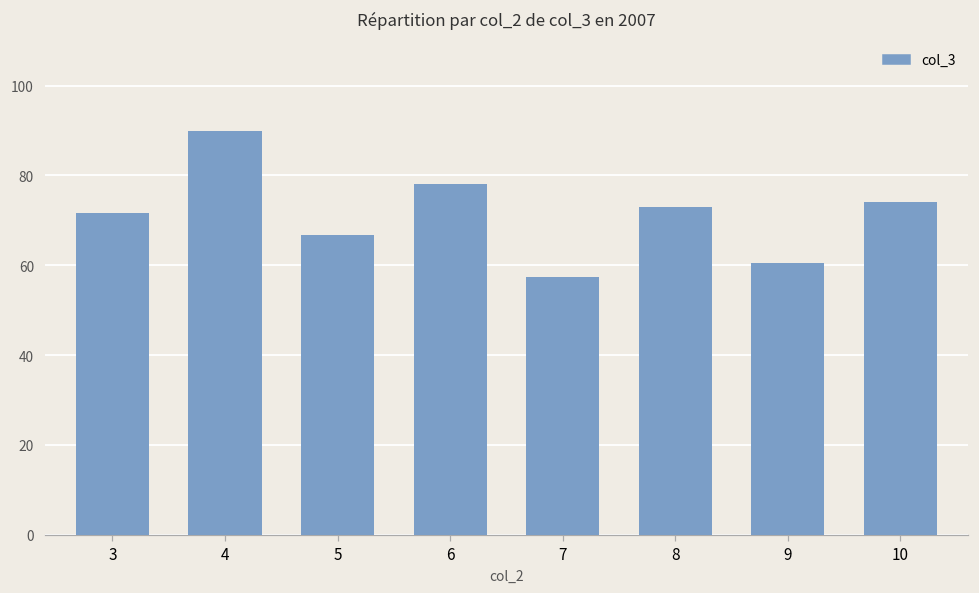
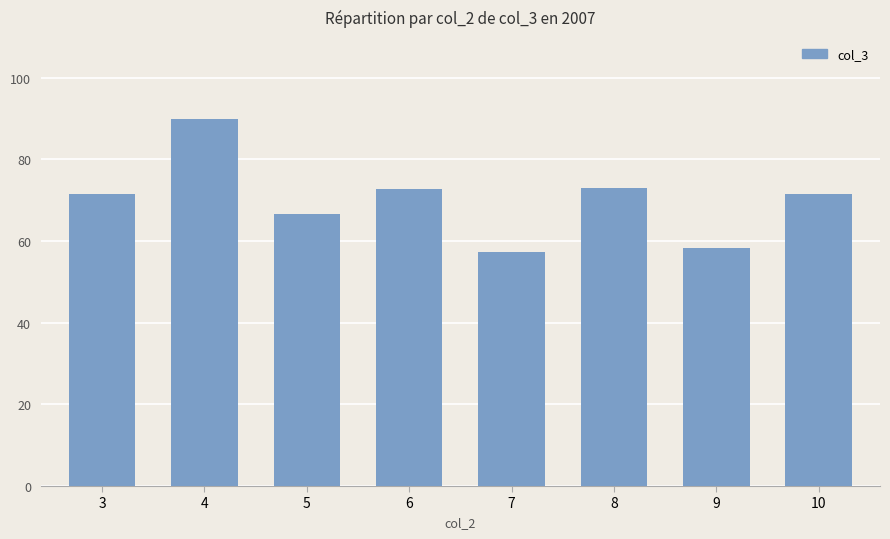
6: 78 -> 73
9: 60 -> 58
10: 74 -> 72
